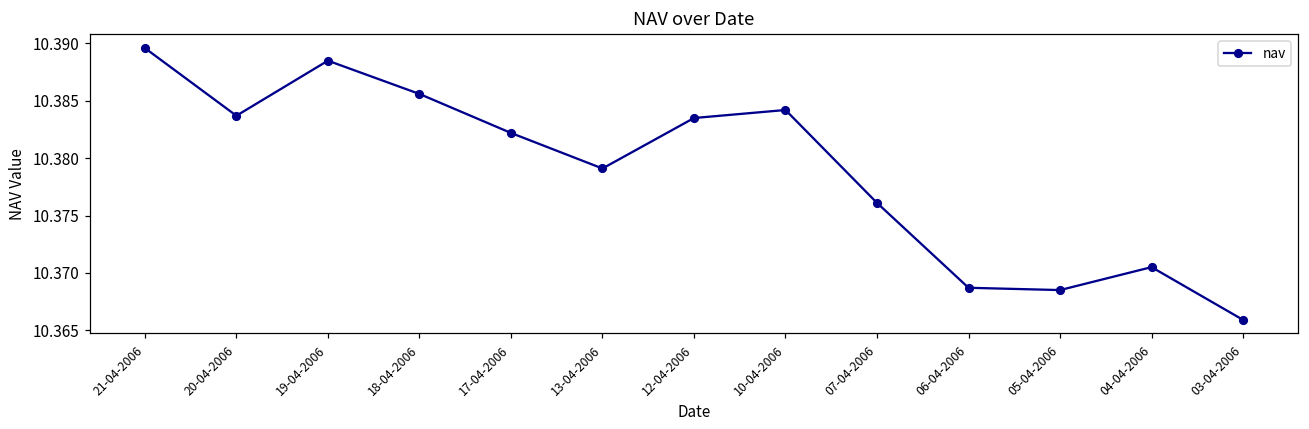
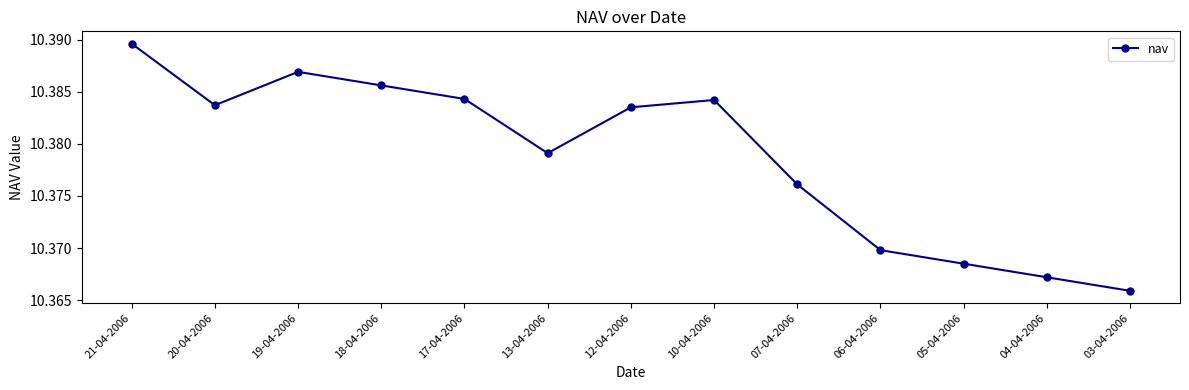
19-04-2006: 10.3885 -> 10.3869
17-04-2006: 10.3822 -> 10.3843
06-04-2006: 10.3687 -> 10.3698
04-04-2006: 10.3705 -> 10.3672
